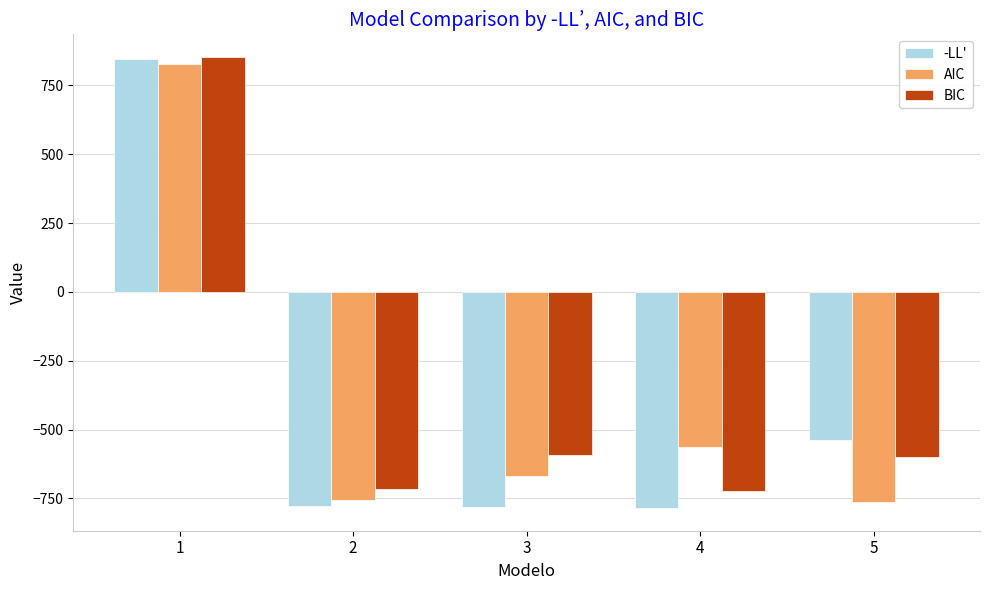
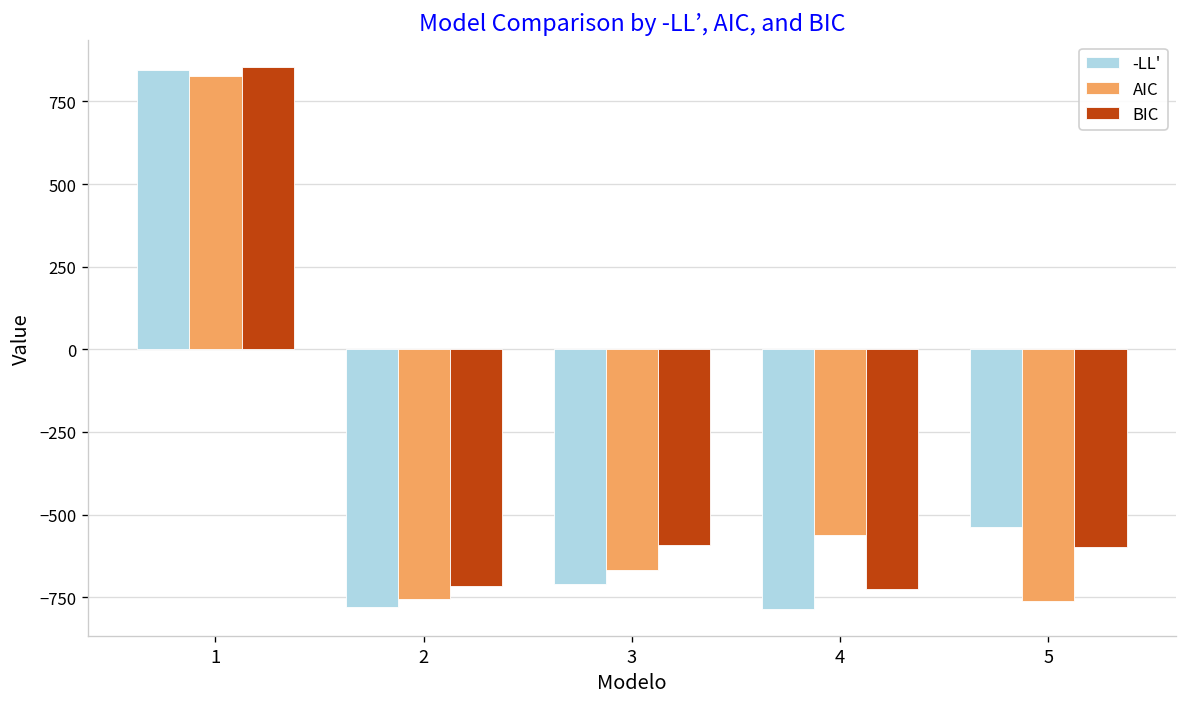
-LL', 3: -780 -> -710
